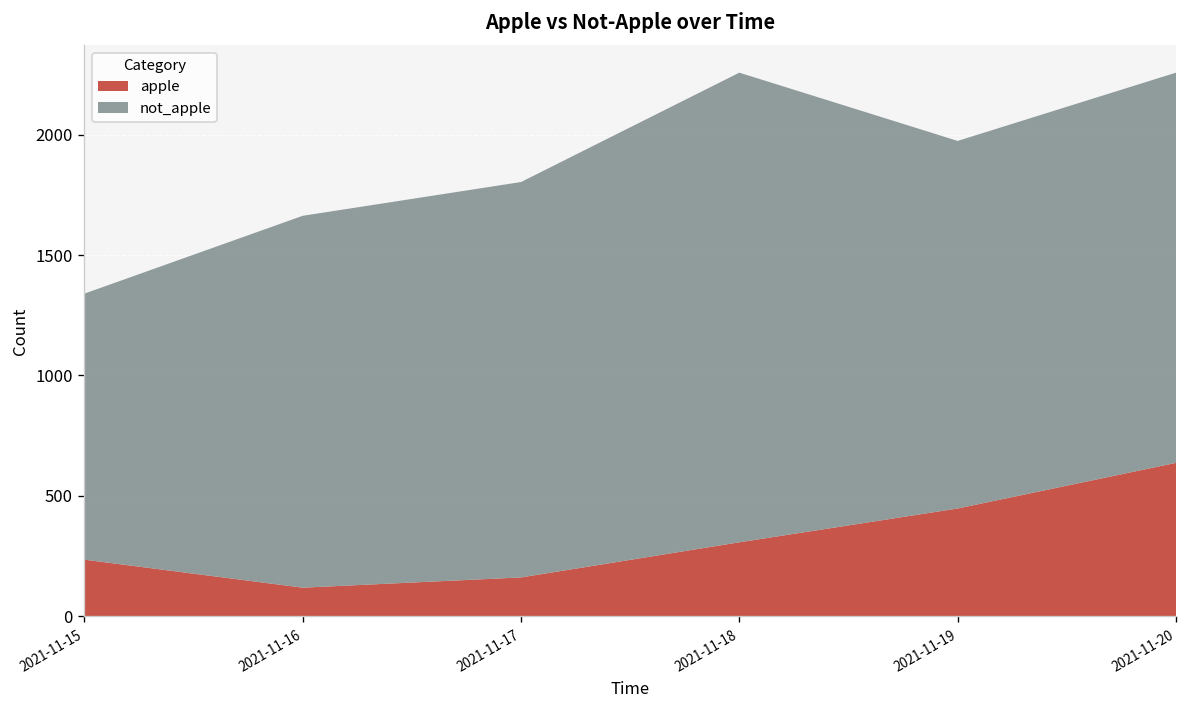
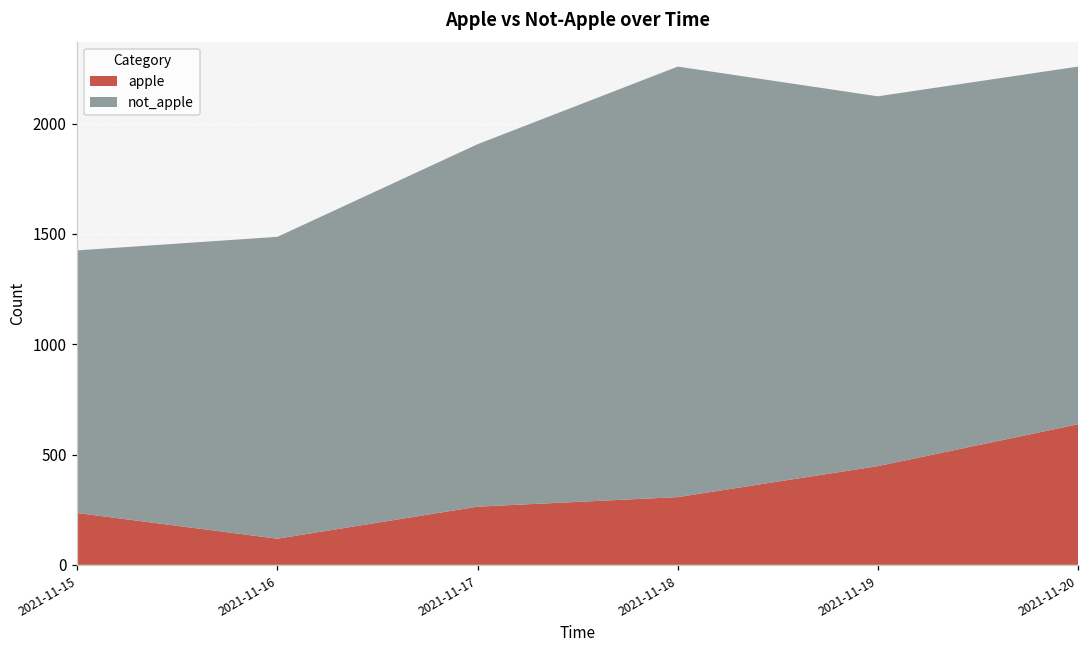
not_apple, 2021-11-15: 1110 -> 1190
not_apple, 2021-11-16: 1540 -> 1370
apple, 2021-11-17: 160 -> 260
not_apple, 2021-11-19: 1530 -> 1680
